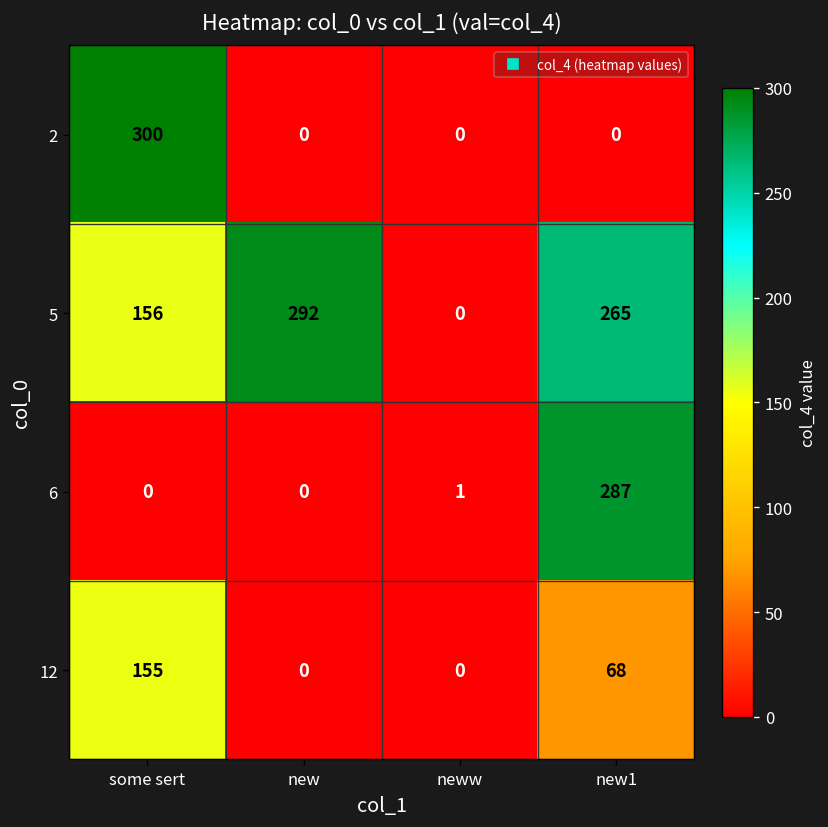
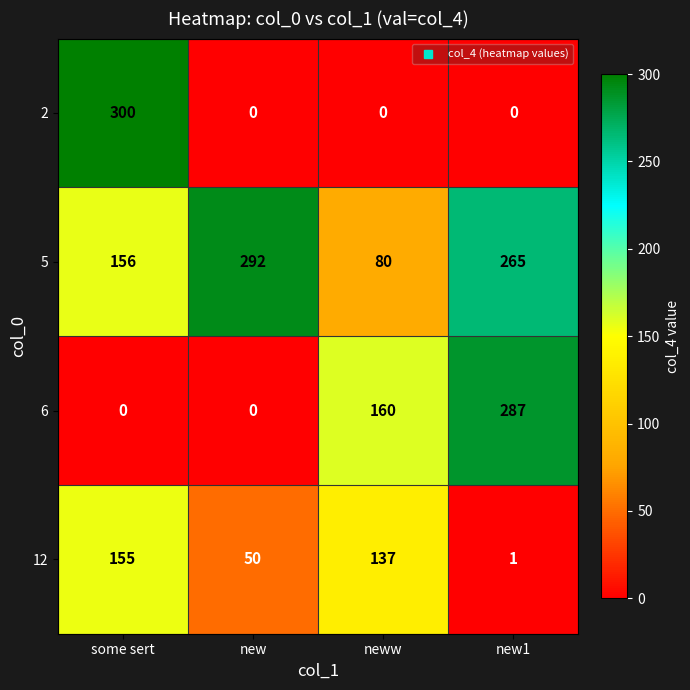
5, neww: 0 -> 80
6, neww: 1 -> 160
12, new: 0 -> 50
12, neww: 0 -> 137
12, new1: 68 -> 1
